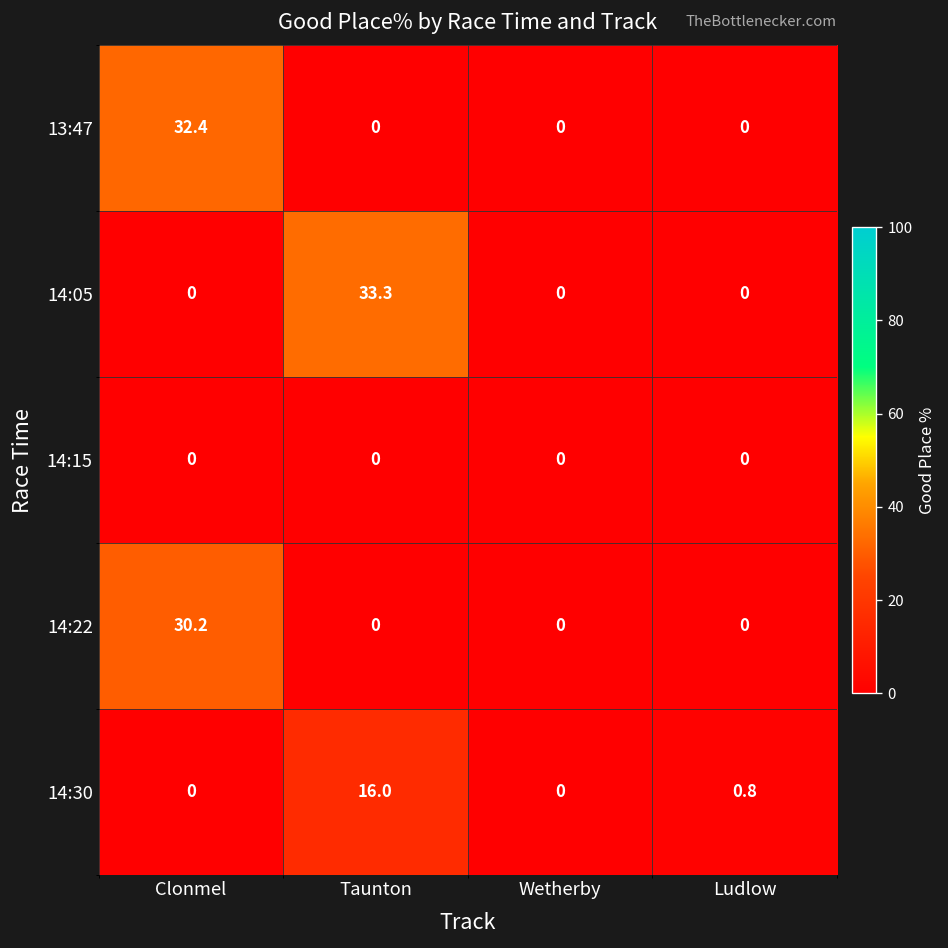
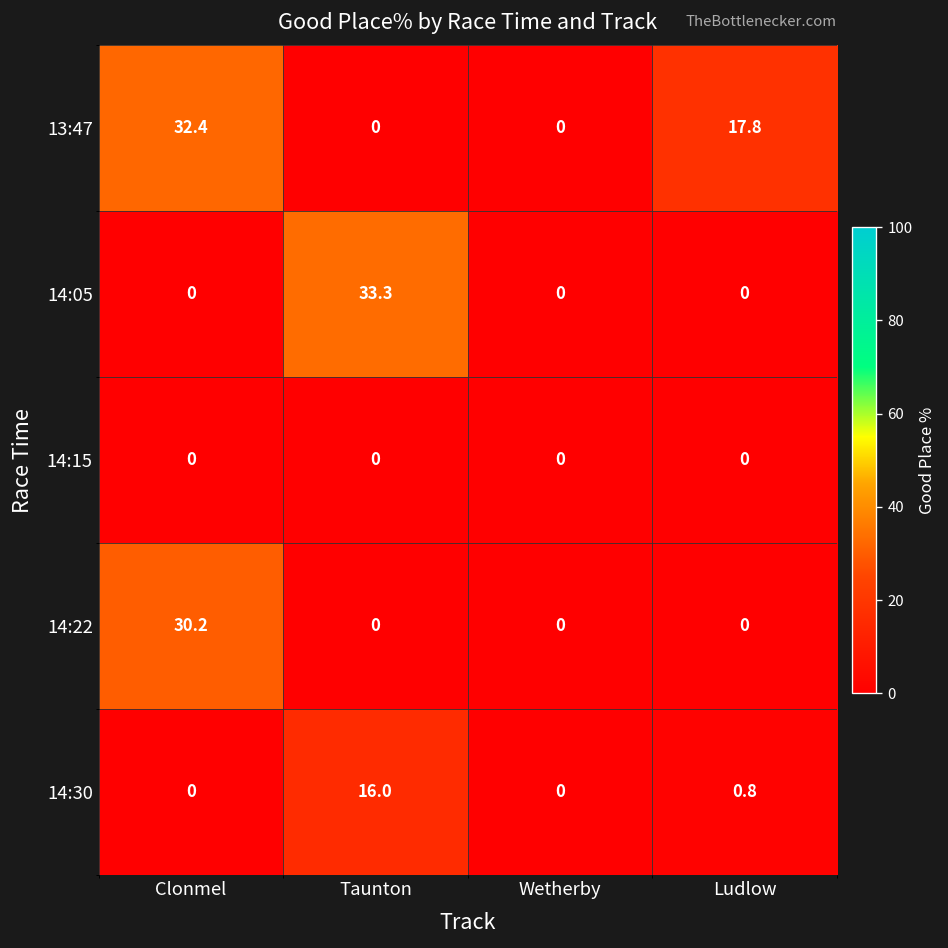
13:47, Ludlow: 0 -> 17.8
